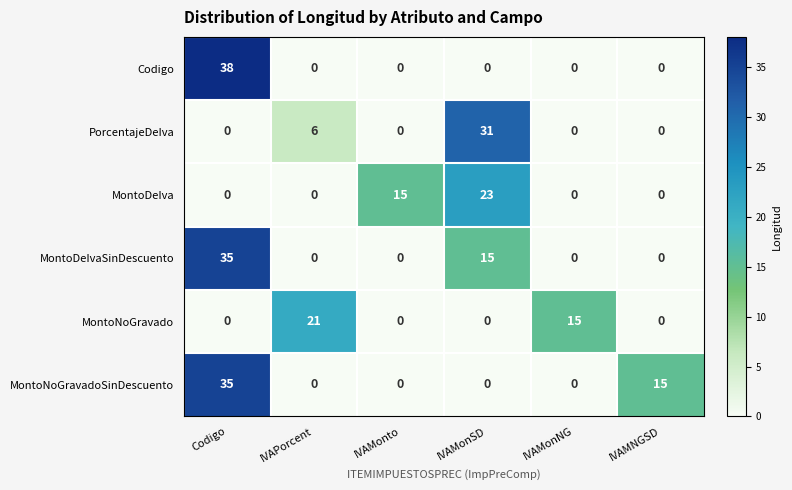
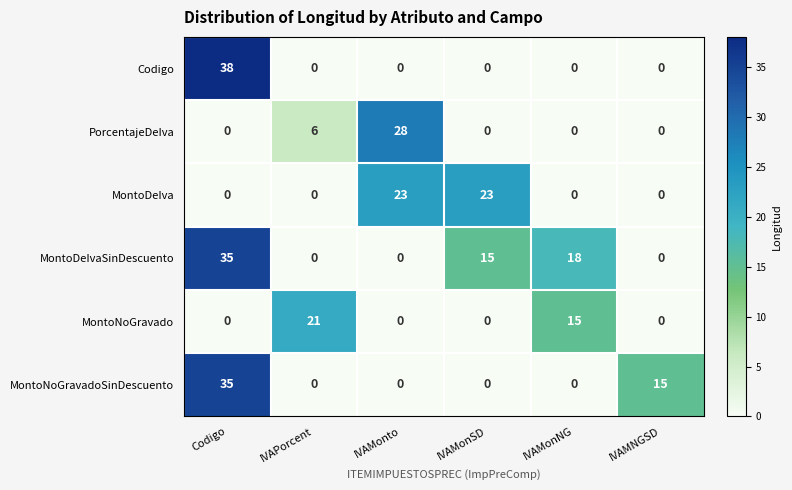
PorcentajeDeIva, IVAMonto: 0 -> 28
PorcentajeDeIva, IVAMonSD: 31 -> 0
MontoDeIva, IVAMonto: 15 -> 23
MontoDeIvaSinDescuento, IVAMonNG: 0 -> 18
